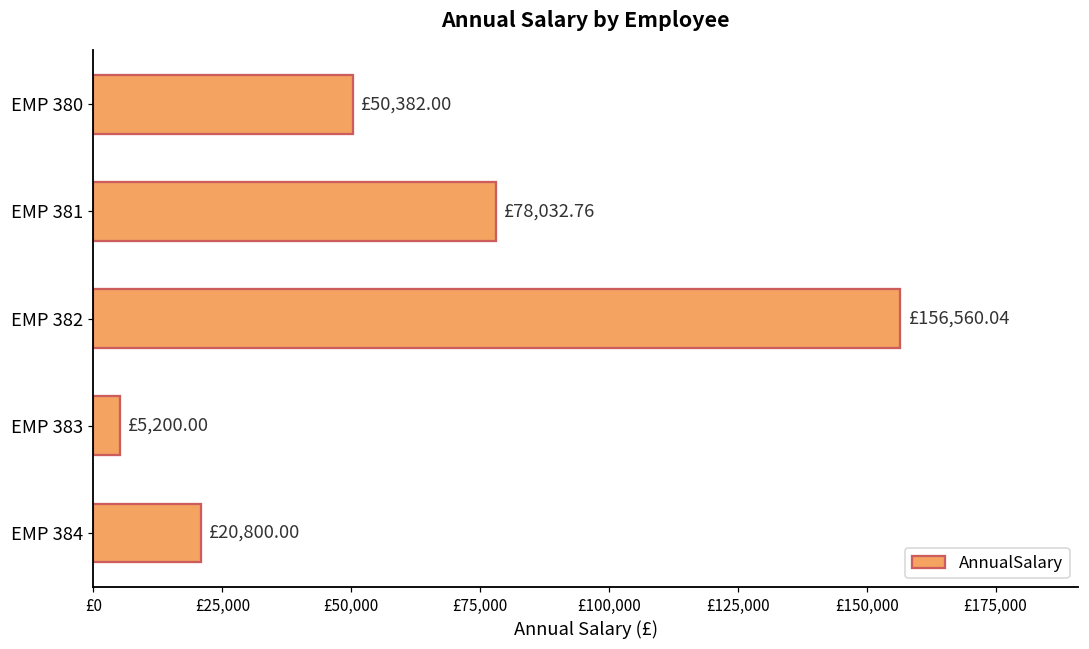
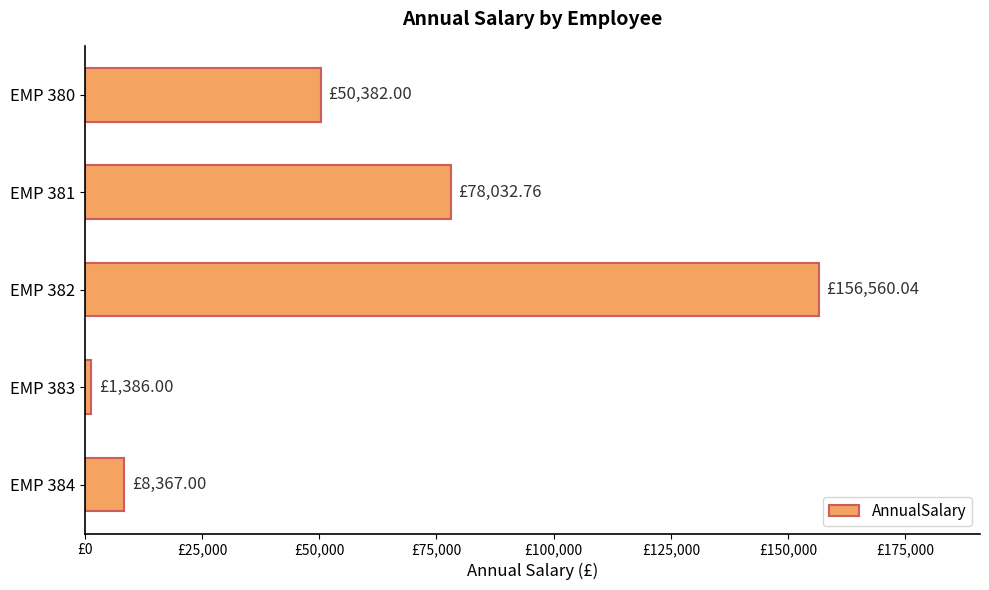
EMP 383: £5,200.00 -> £1,386.00
EMP 384: £20,800.00 -> £8,367.00
